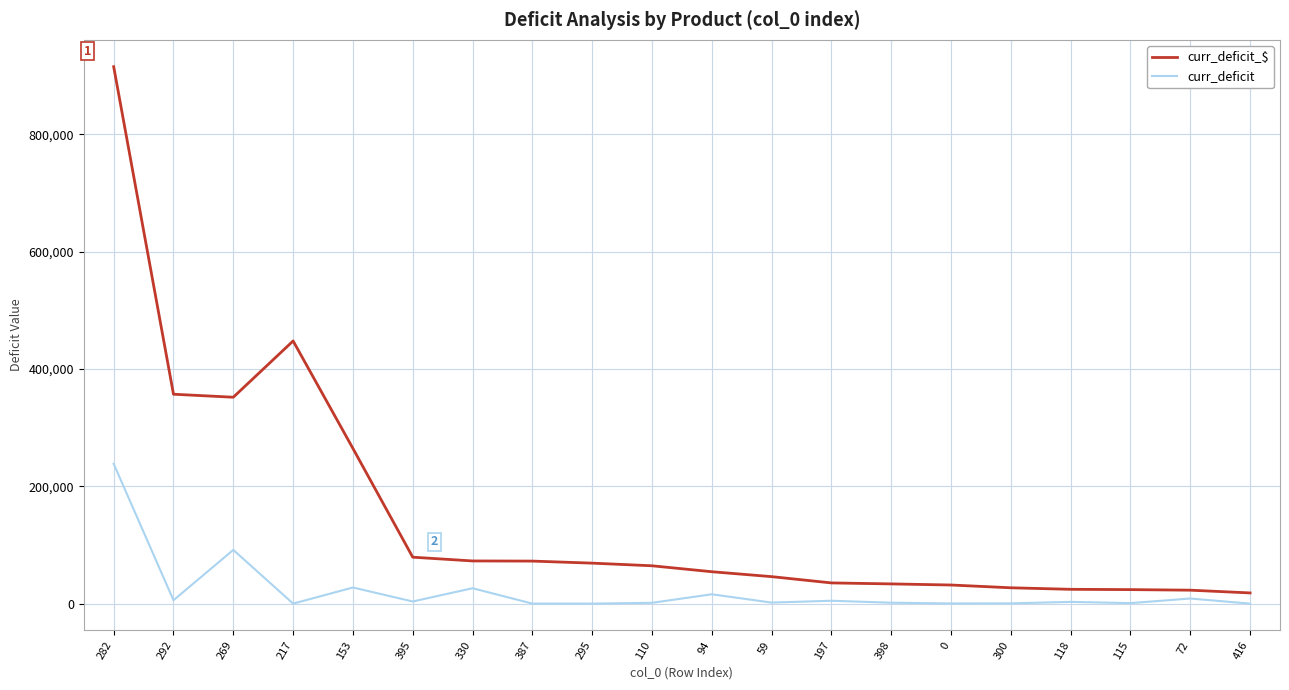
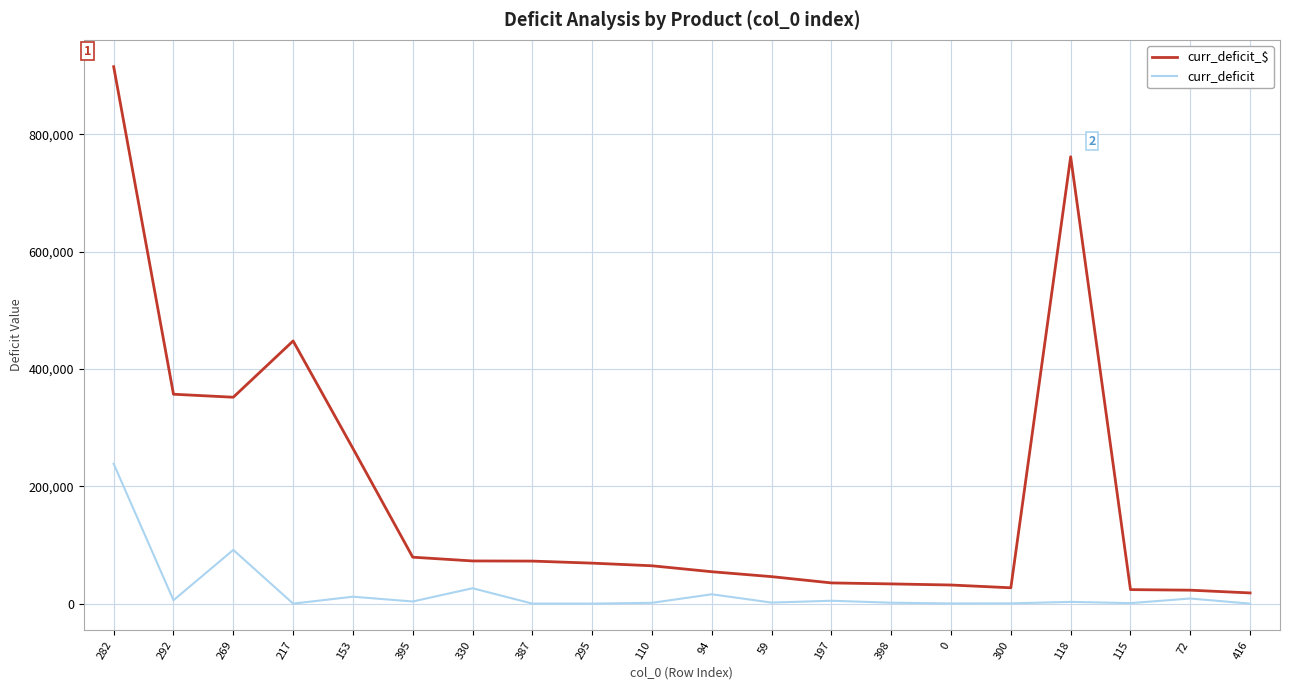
curr_deficit, 153: 30,000 -> 10,000
curr_deficit_$, 118: 20,000 -> 760,000
